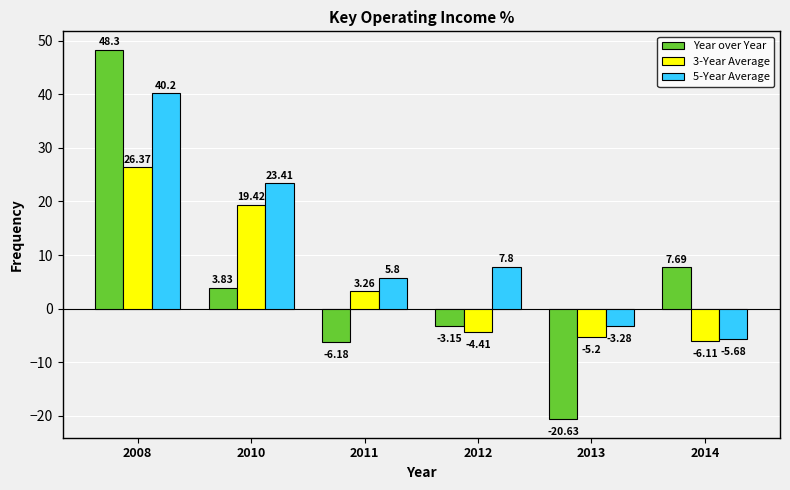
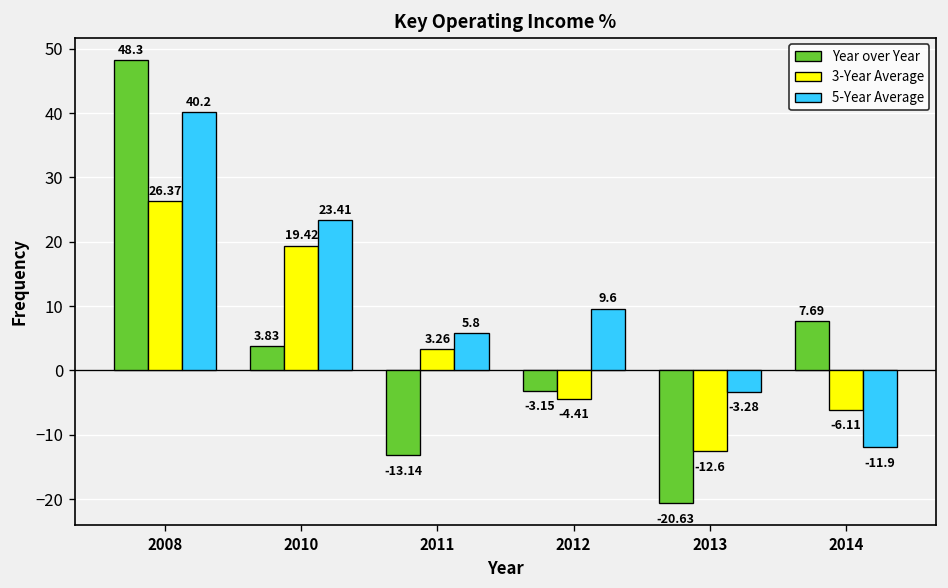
Year over Year, 2011: -6.18 -> -13.14
5-Year Average, 2012: 7.8 -> 9.6
3-Year Average, 2013: -5.2 -> -12.6
5-Year Average, 2014: -5.68 -> -11.9
